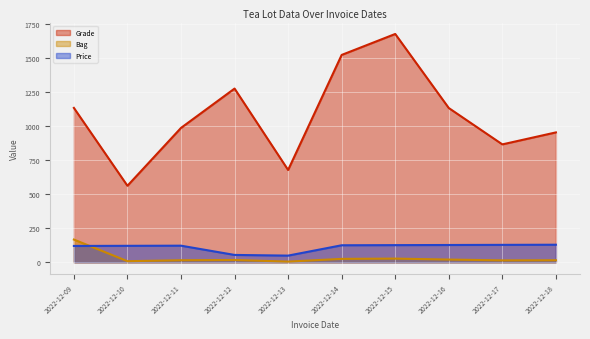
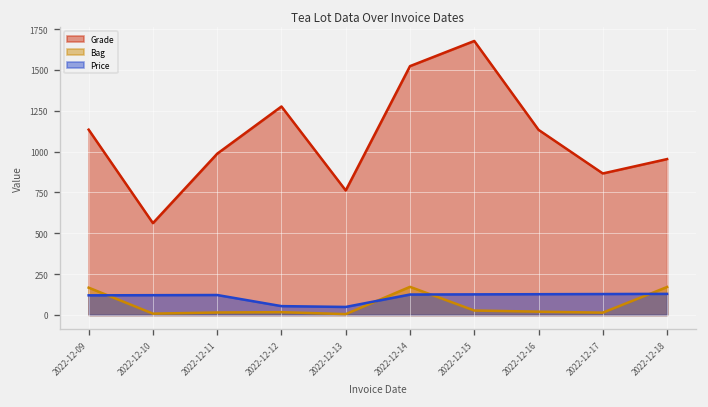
Grade, 2022-12-13: 680 -> 760
Bag, 2022-12-14: 30 -> 170
Bag, 2022-12-18: 20 -> 170
